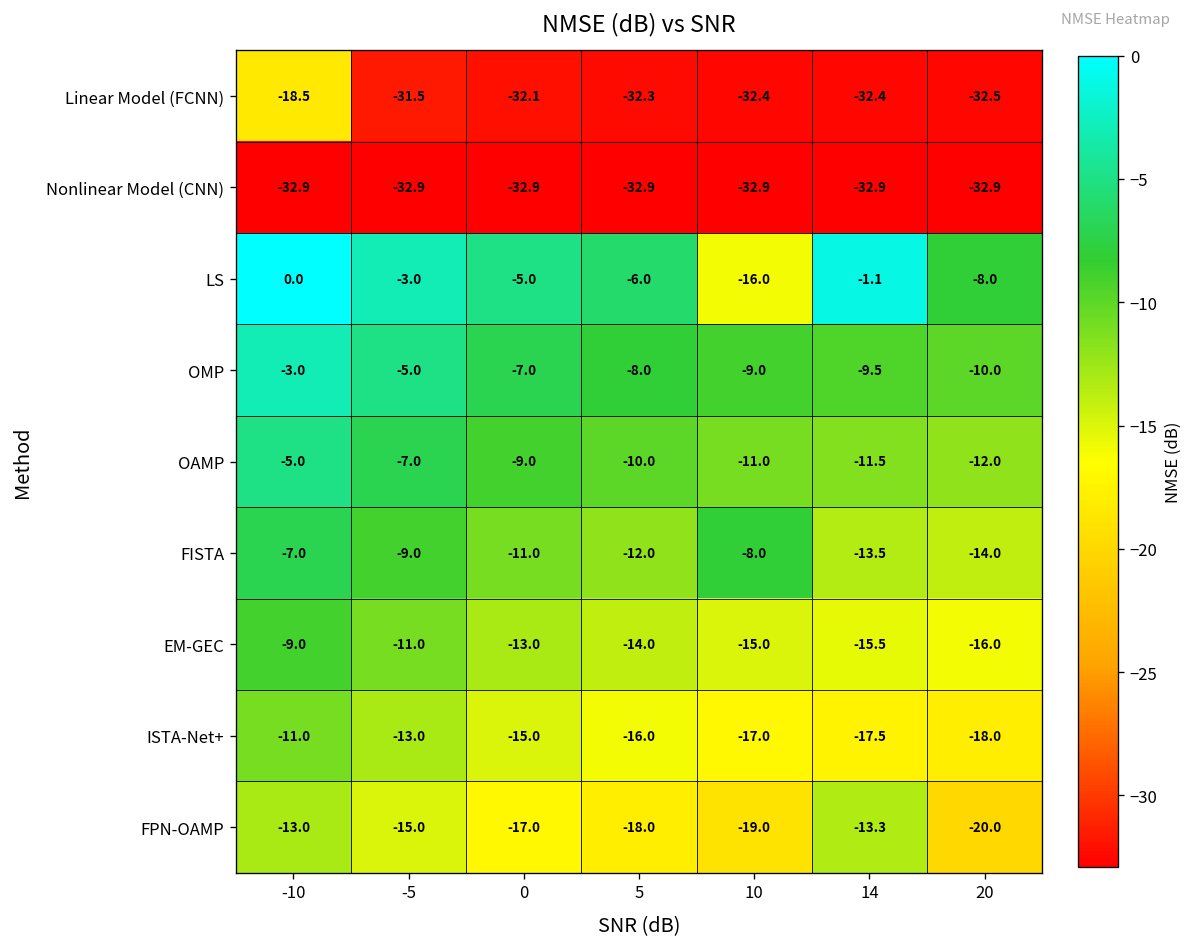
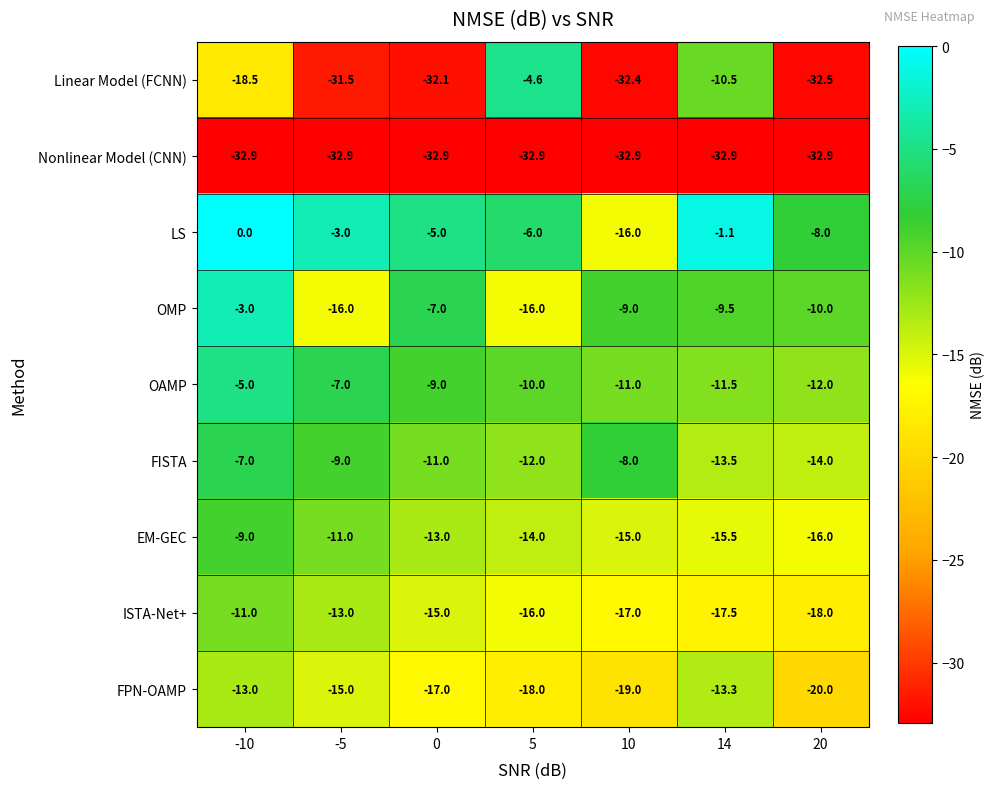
Linear Model (FCNN), 5: -32.3 -> -4.6
Linear Model (FCNN), 14: -32.4 -> -10.5
OMP, -5: -5.0 -> -16.0
OMP, 5: -8.0 -> -16.0
